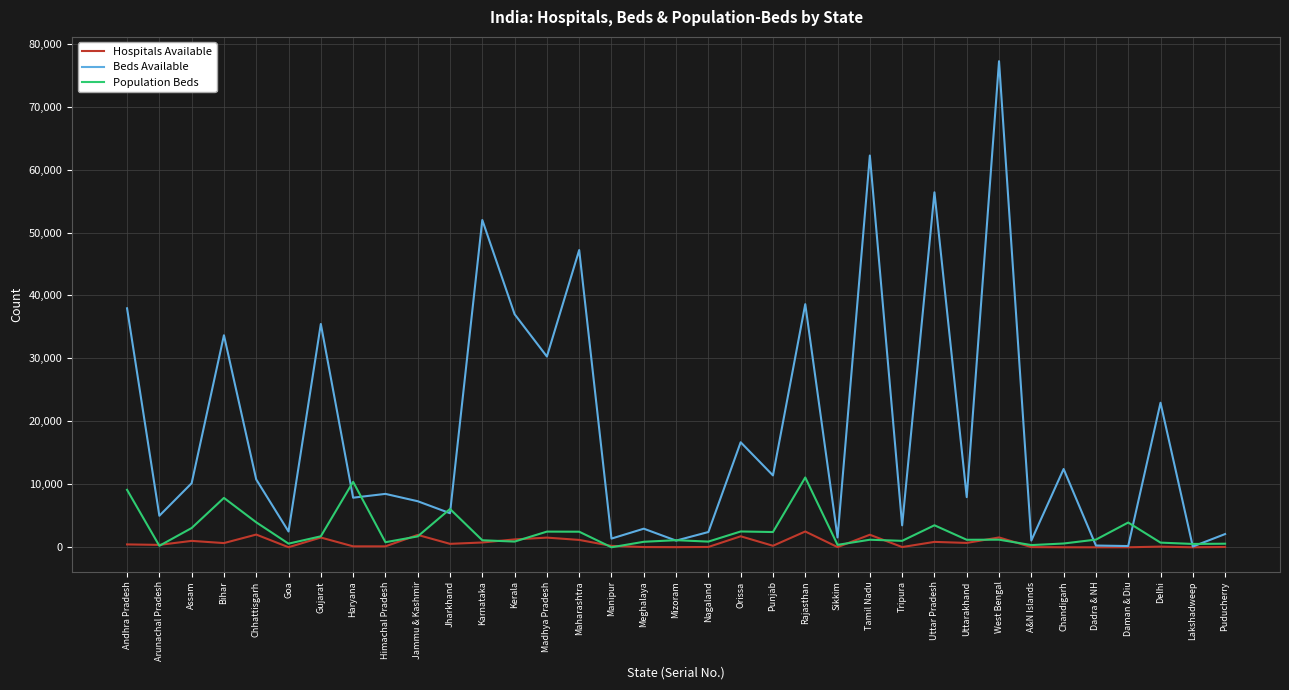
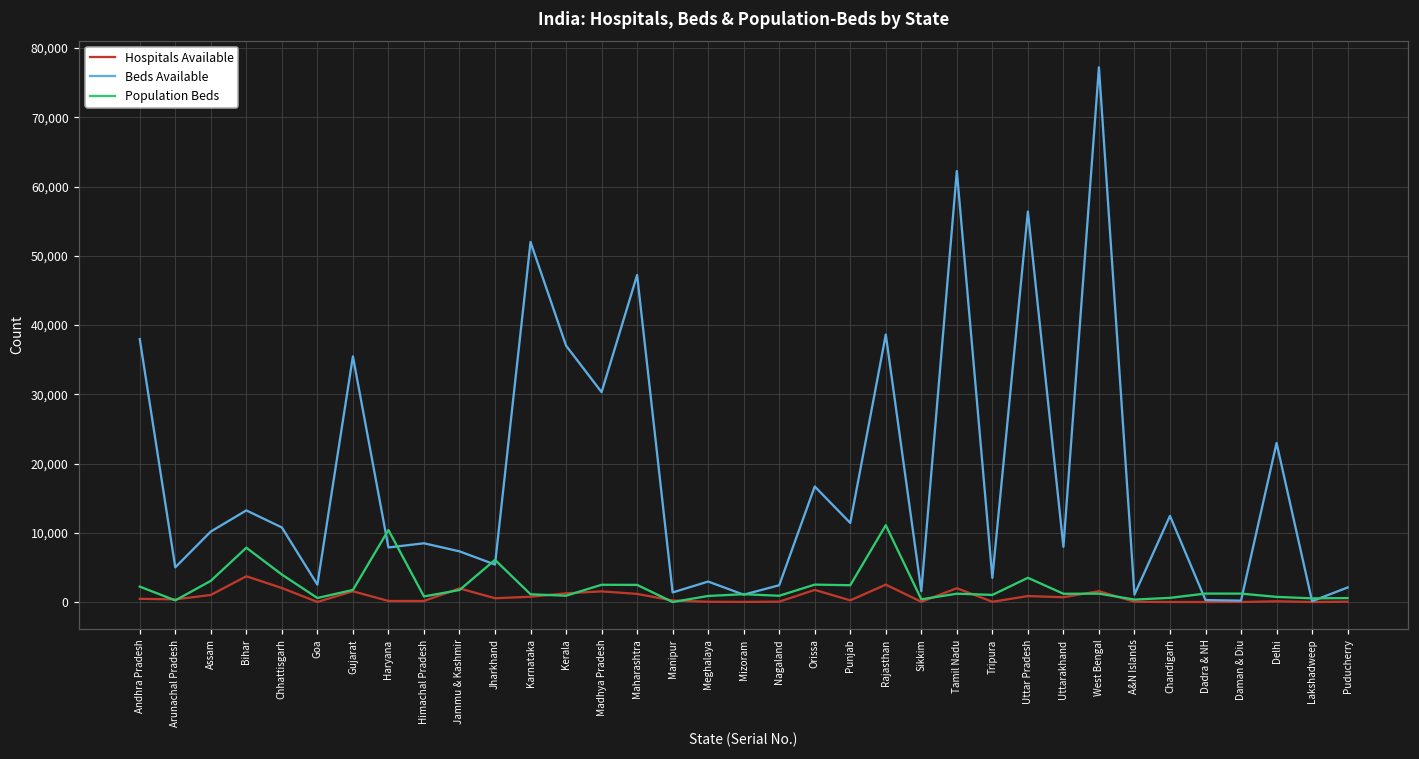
Population Beds, Andhra Pradesh: 9,000 -> 2,000
Hospitals Available, Bihar: 1,000 -> 4,000
Beds Available, Bihar: 34,000 -> 13,000
Population Beds, Daman & Diu: 4,000 -> 1,000
